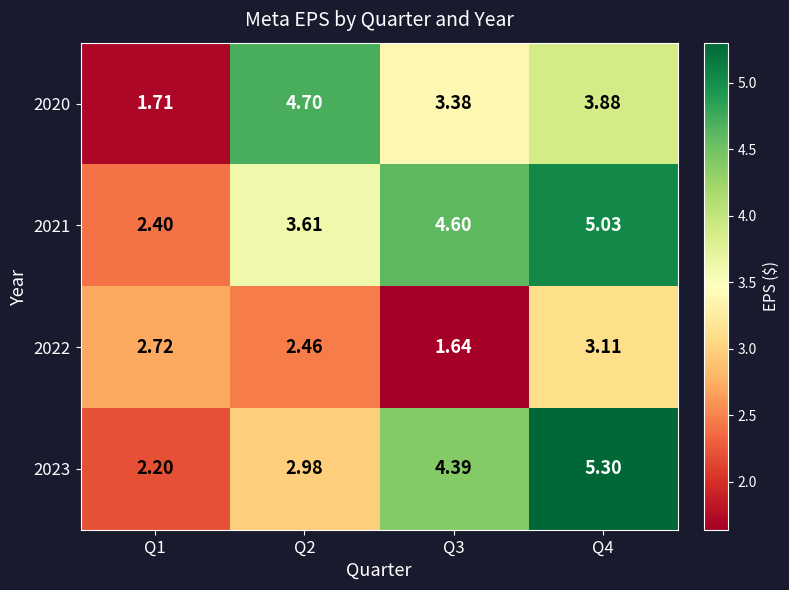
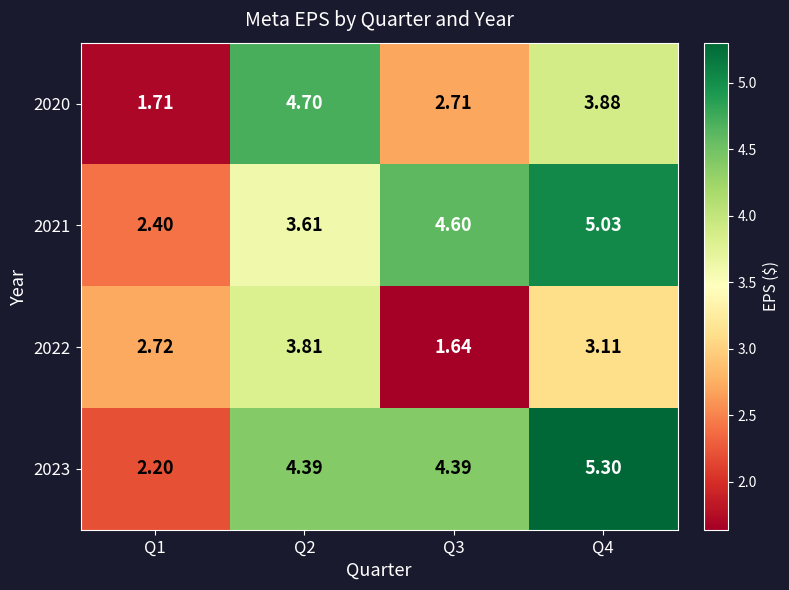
2020, Q3: 3.38 -> 2.71
2022, Q2: 2.46 -> 3.81
2023, Q2: 2.98 -> 4.39
